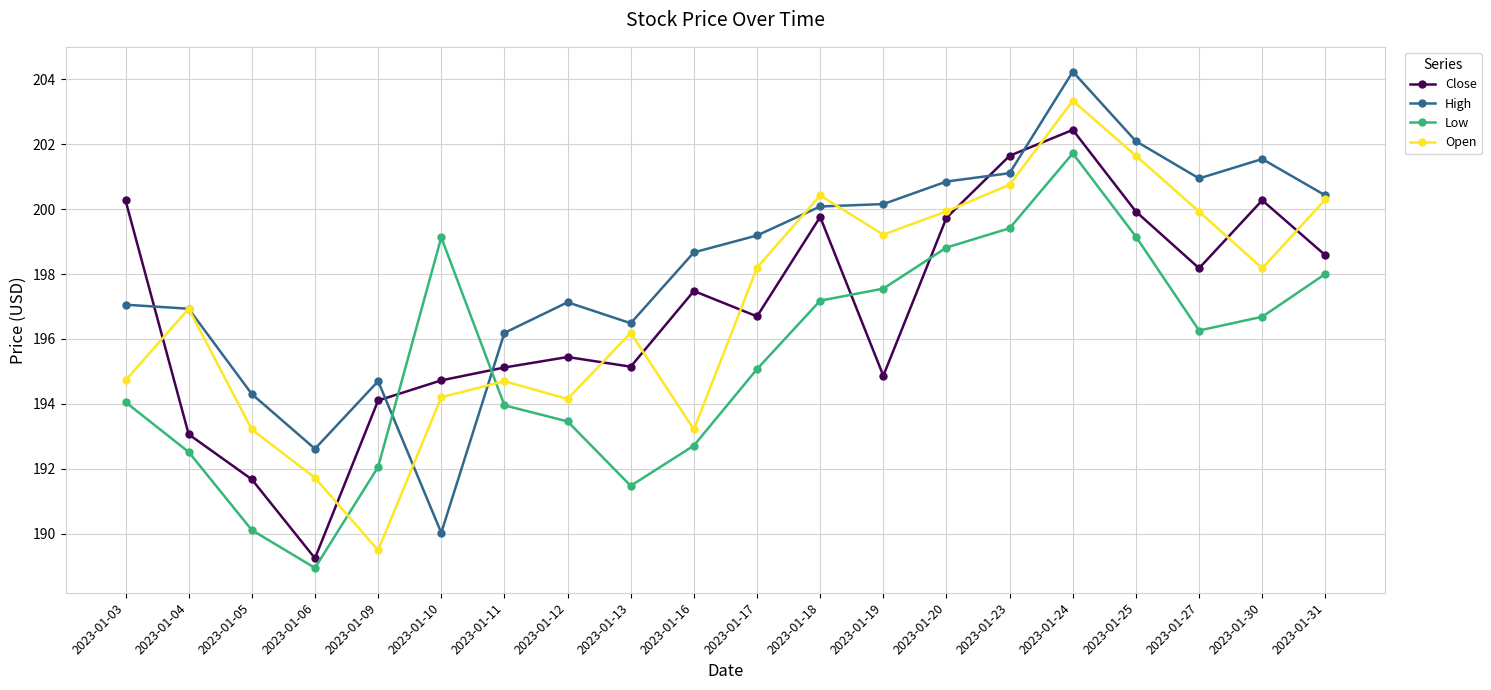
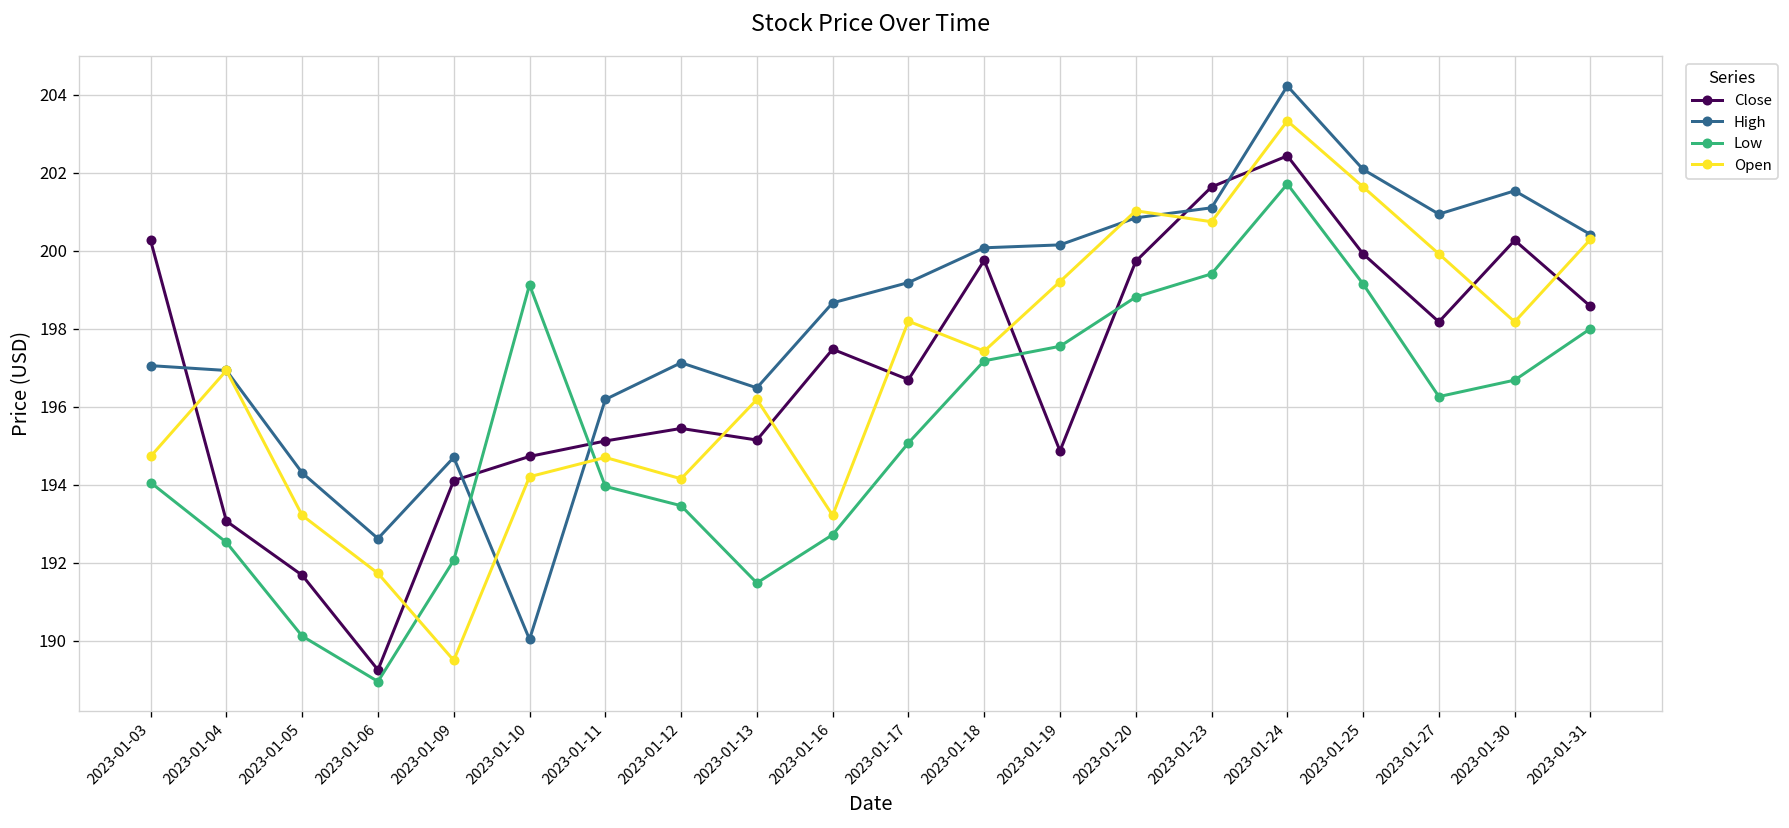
Open, 2023-01-18: 200.4 -> 197.4
Open, 2023-01-20: 199.9 -> 201.0
